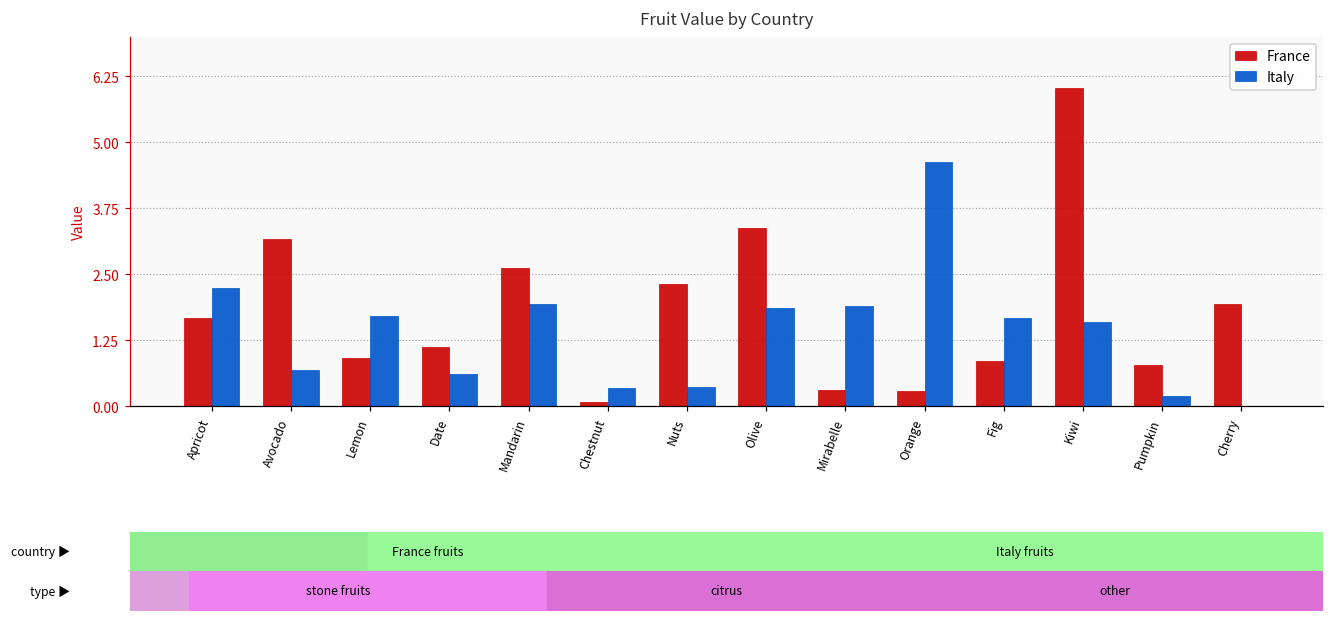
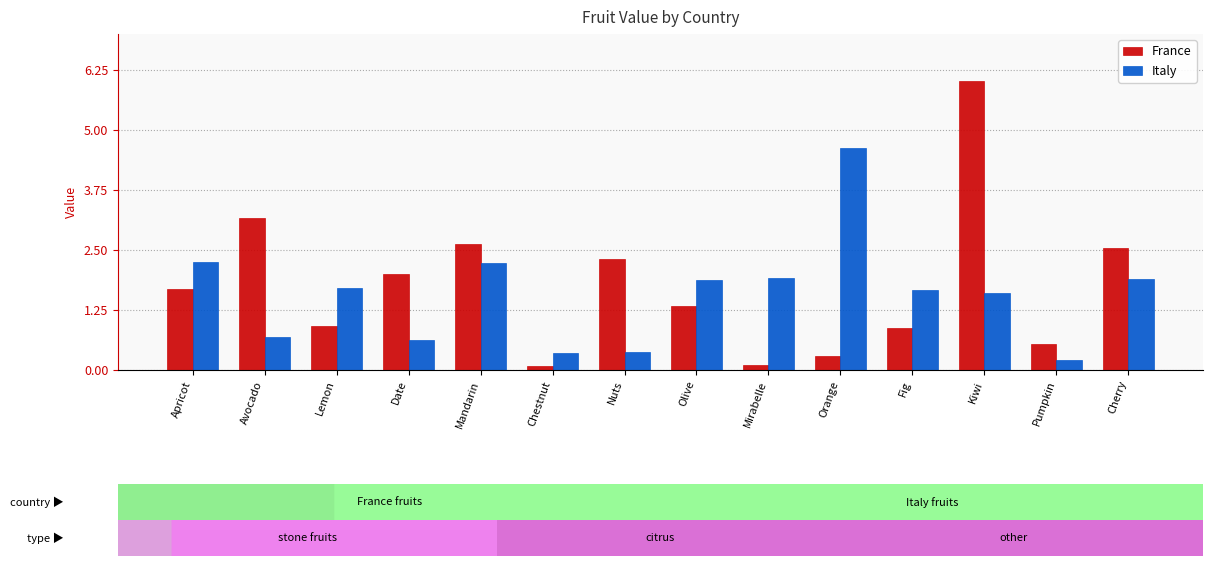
France, Date: 1.1 -> 2.0
Italy, Mandarin: 1.9 -> 2.2
France, Olive: 3.4 -> 1.3
France, Mirabelle: 0.3 -> 0.1
France, Pumpkin: 0.8 -> 0.5
France, Cherry: 1.9 -> 2.5
Italy, Cherry: 0.0 -> 1.9
